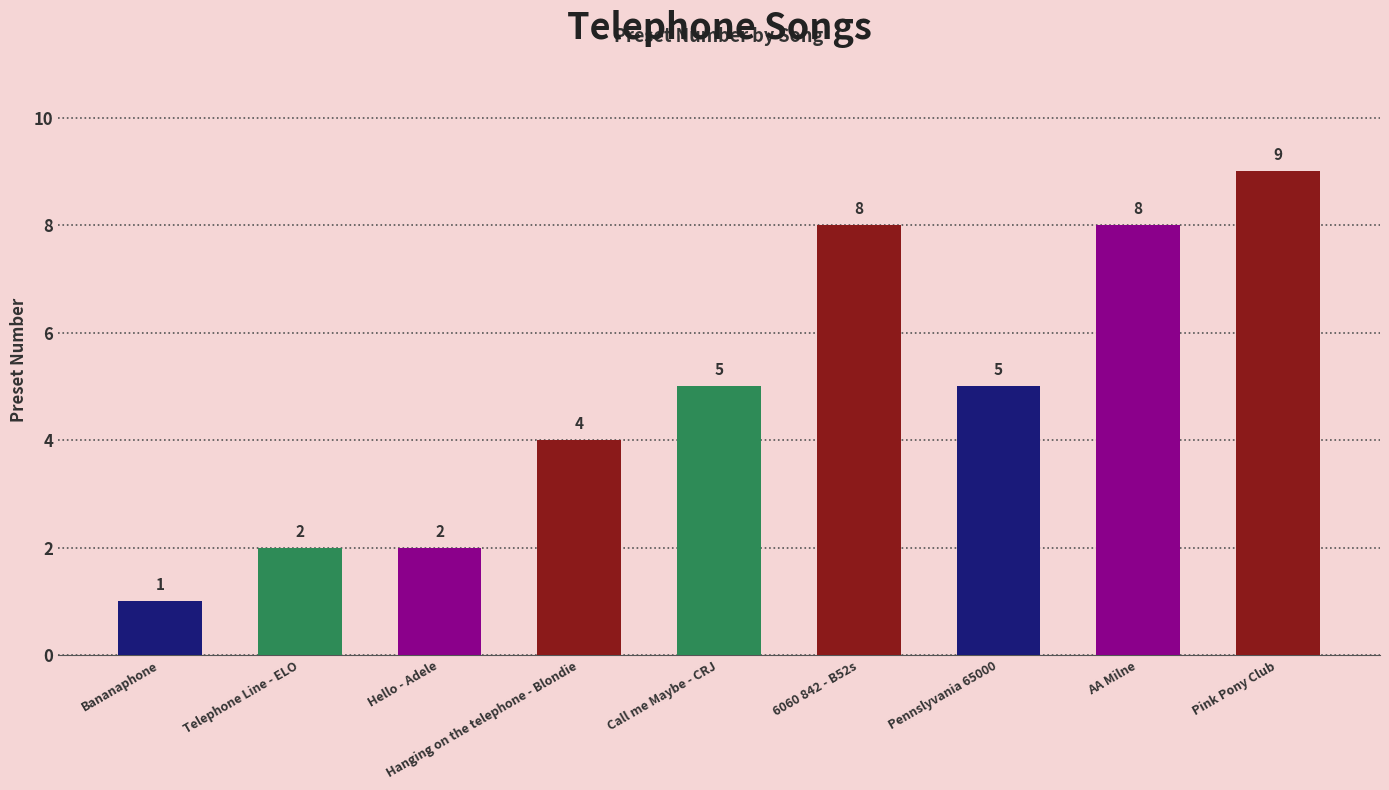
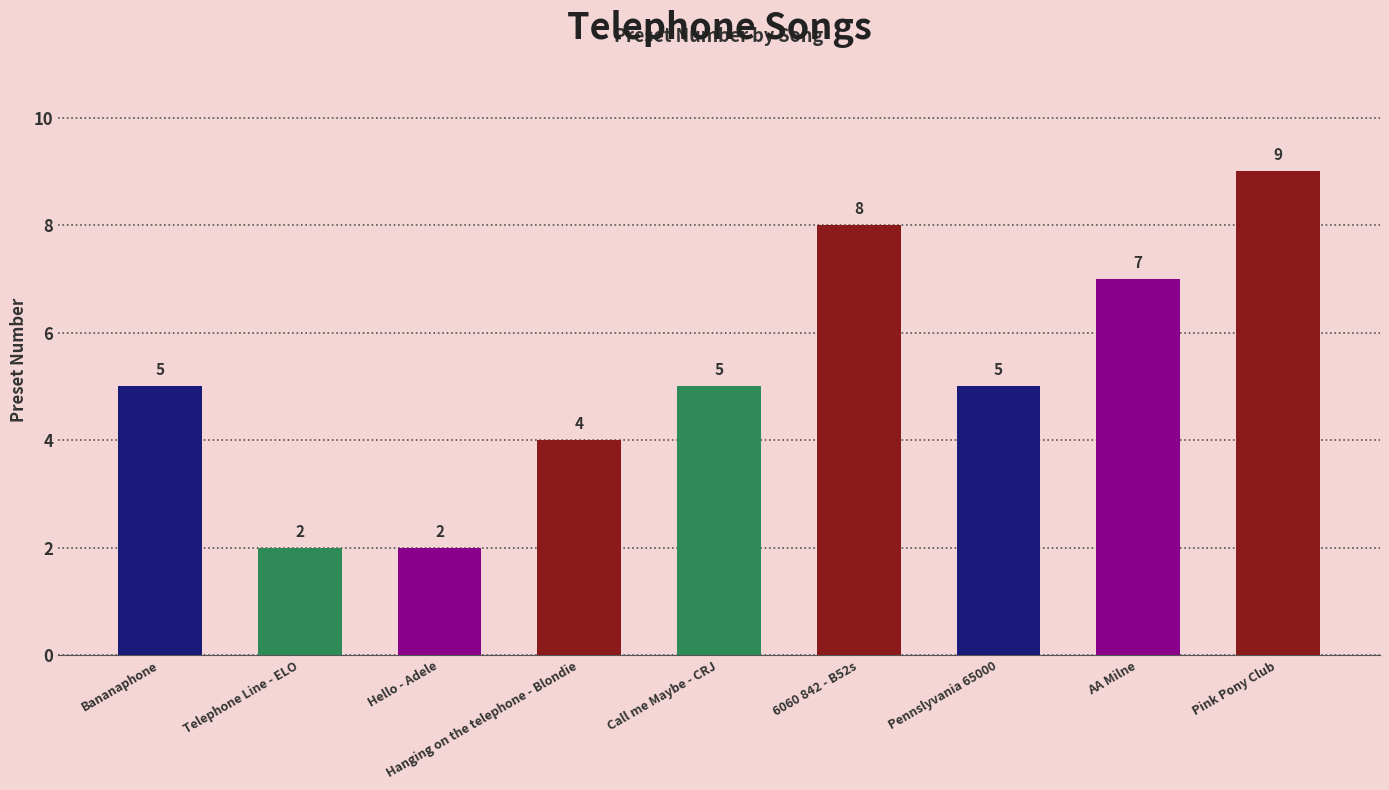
Bananaphone: 1 -> 5
AA Milne: 8 -> 7
